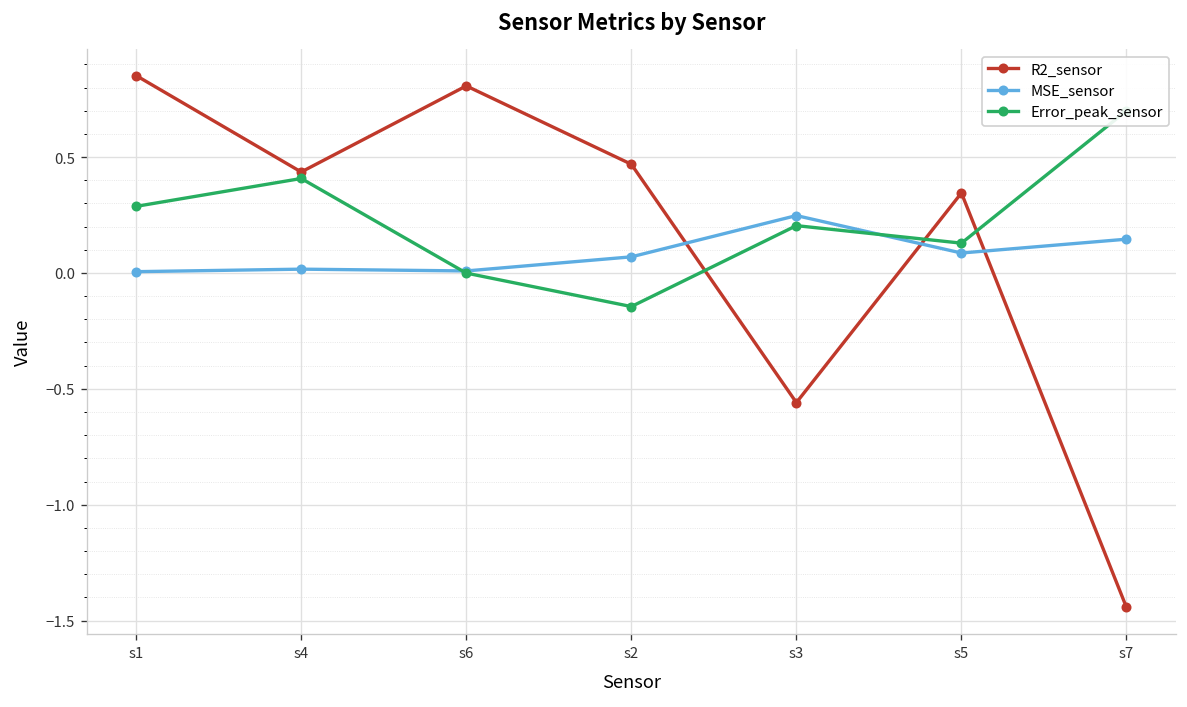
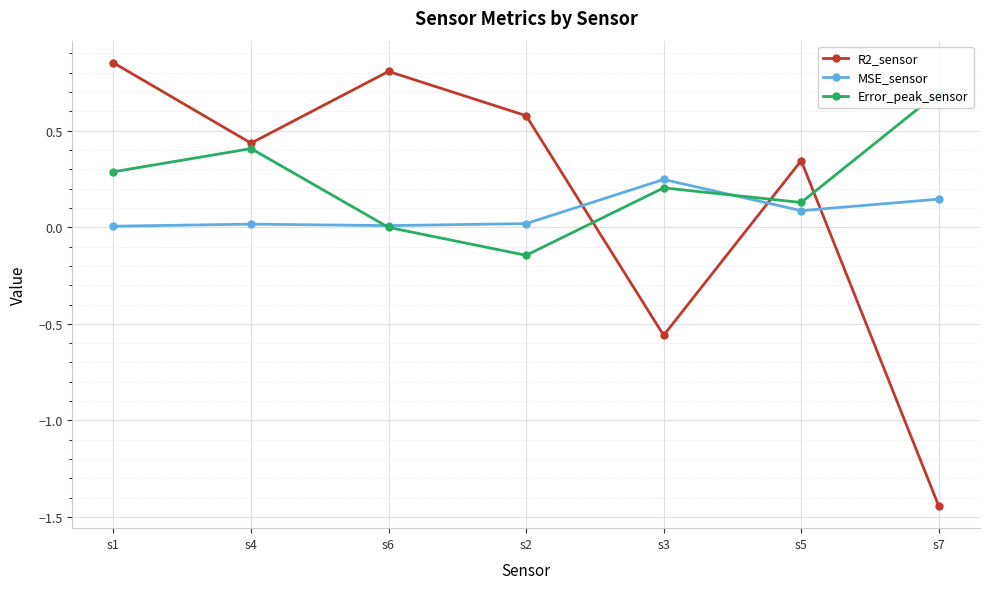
R2_sensor, s2: 0.47 -> 0.58
MSE_sensor, s2: 0.07 -> 0.02
